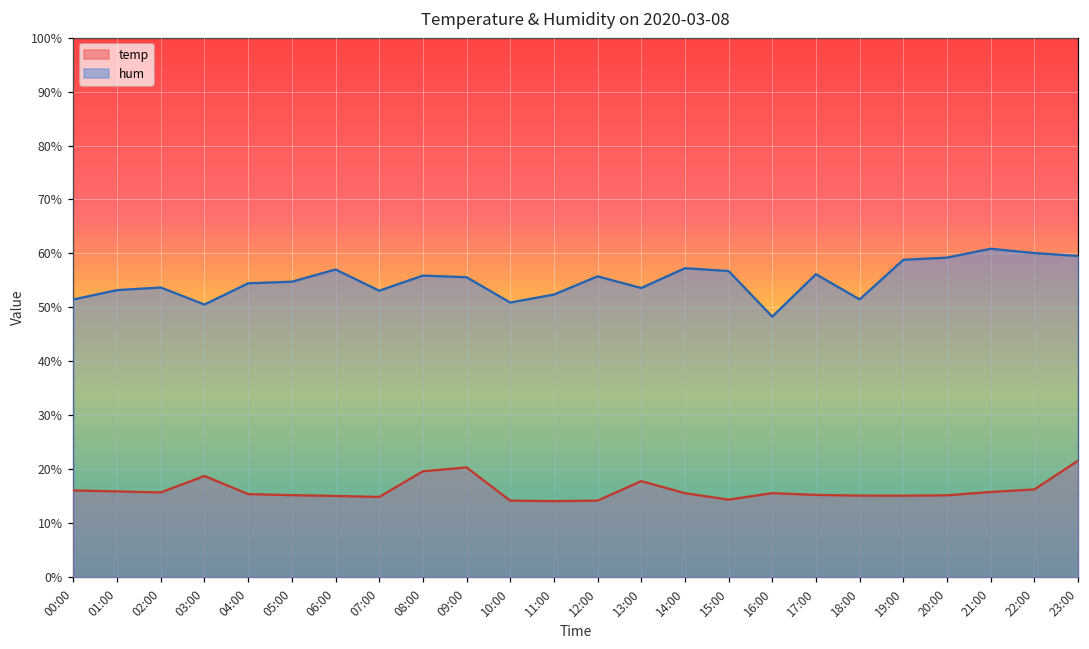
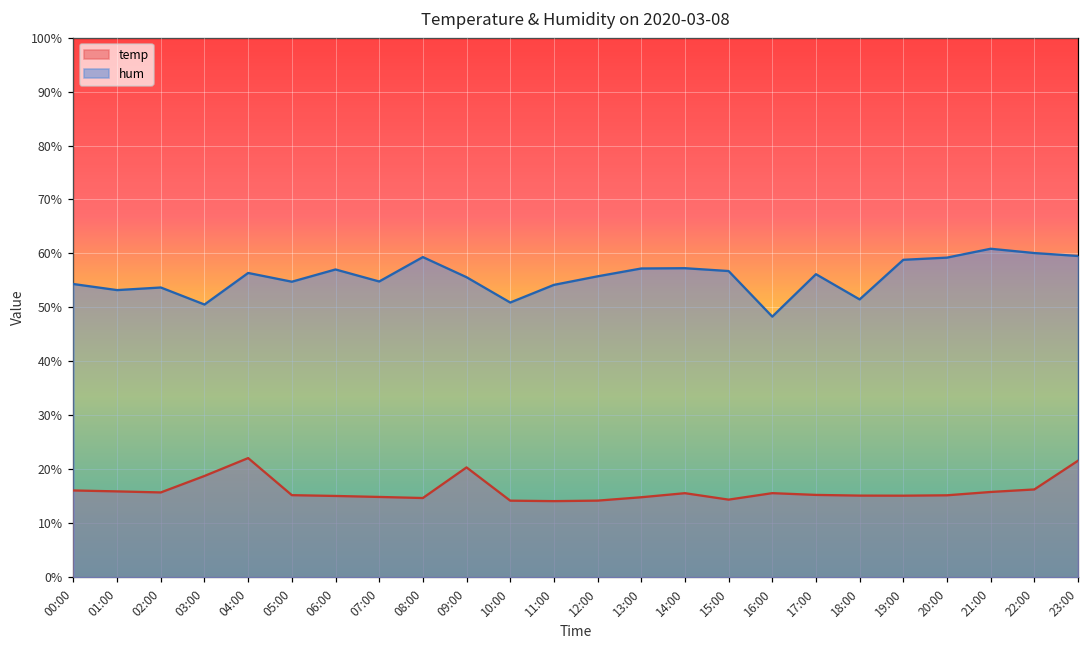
hum, 00:00: 51% -> 54%
temp, 04:00: 15% -> 22%
hum, 04:00: 54% -> 56%
hum, 07:00: 53% -> 55%
temp, 08:00: 20% -> 15%
hum, 08:00: 56% -> 59%
hum, 11:00: 52% -> 54%
temp, 13:00: 18% -> 15%
hum, 13:00: 54% -> 57%
